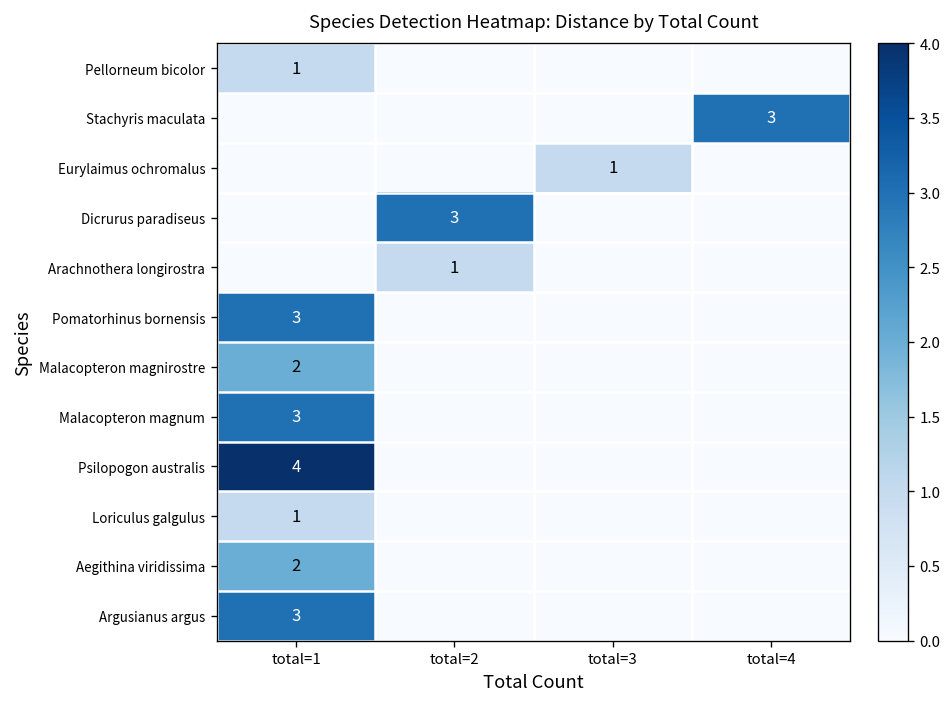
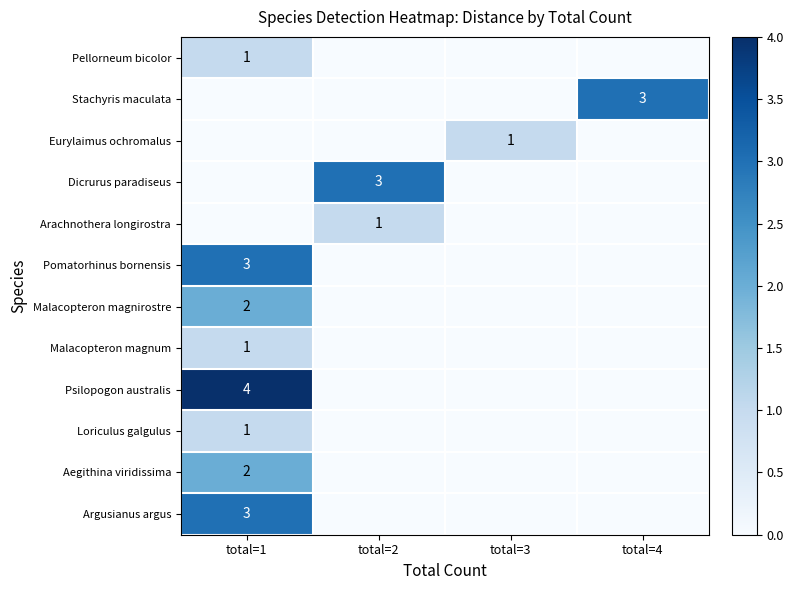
Malacopteron magnum, total=1: 3 -> 1
